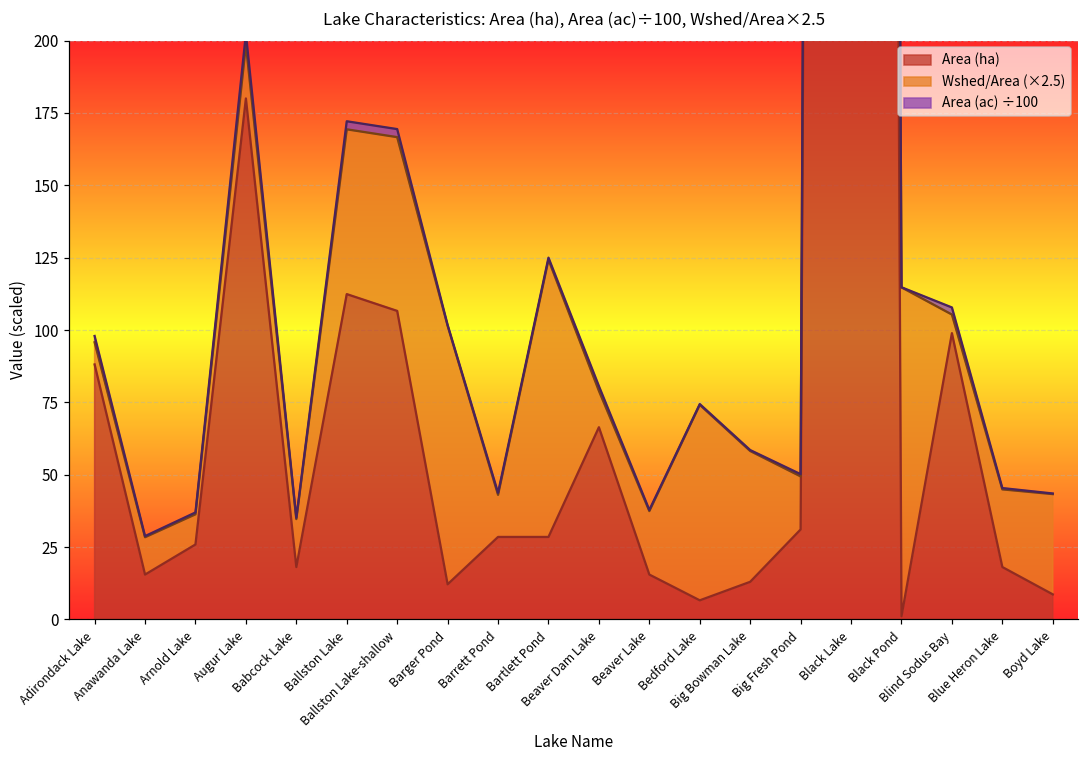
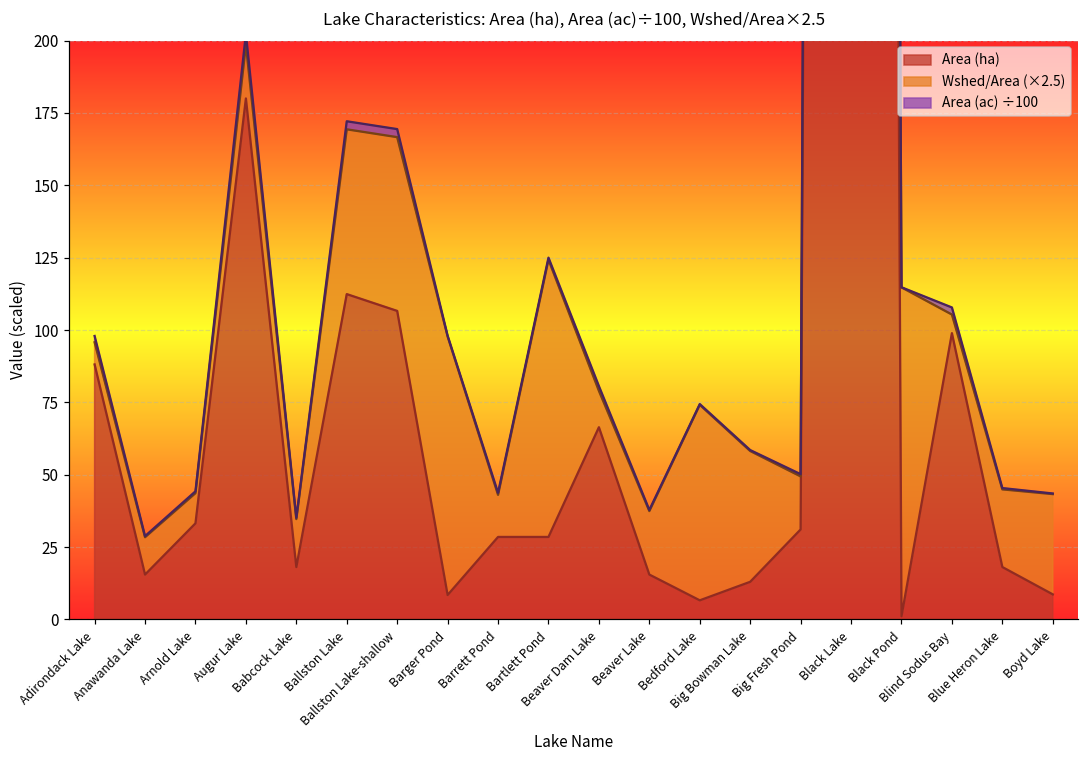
Area (ha), Arnold Lake: 26 -> 33
Area (ha), Barger Pond: 12 -> 8
